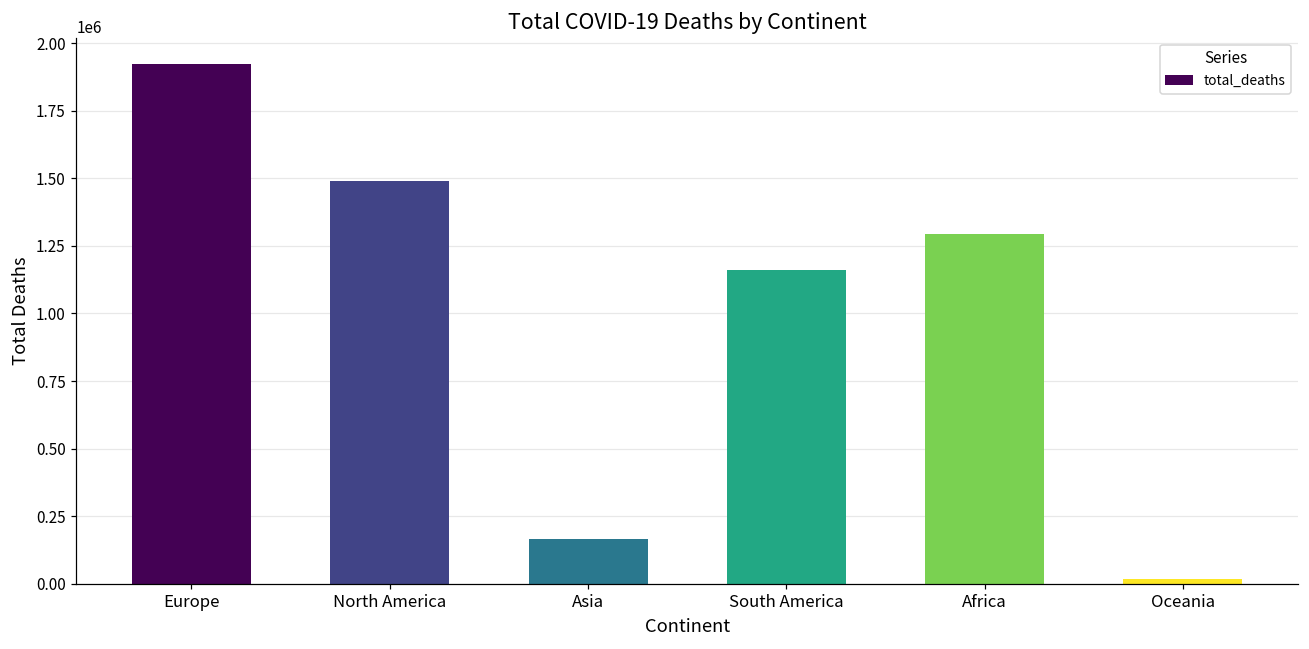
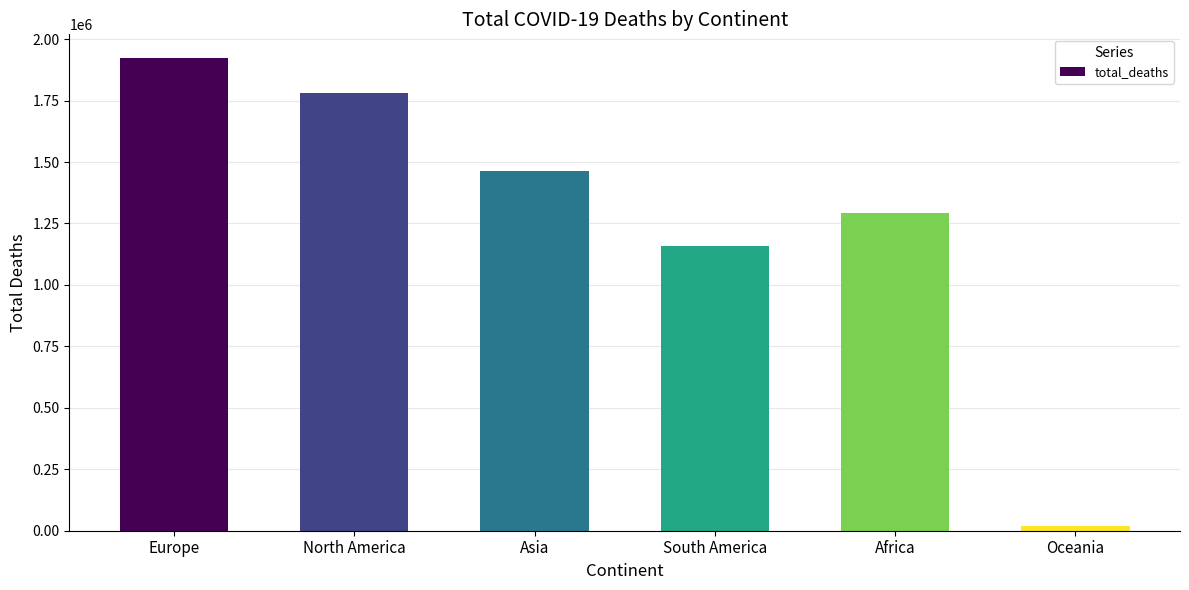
North America: 1490000 -> 1780000
Asia: 160000 -> 1460000
